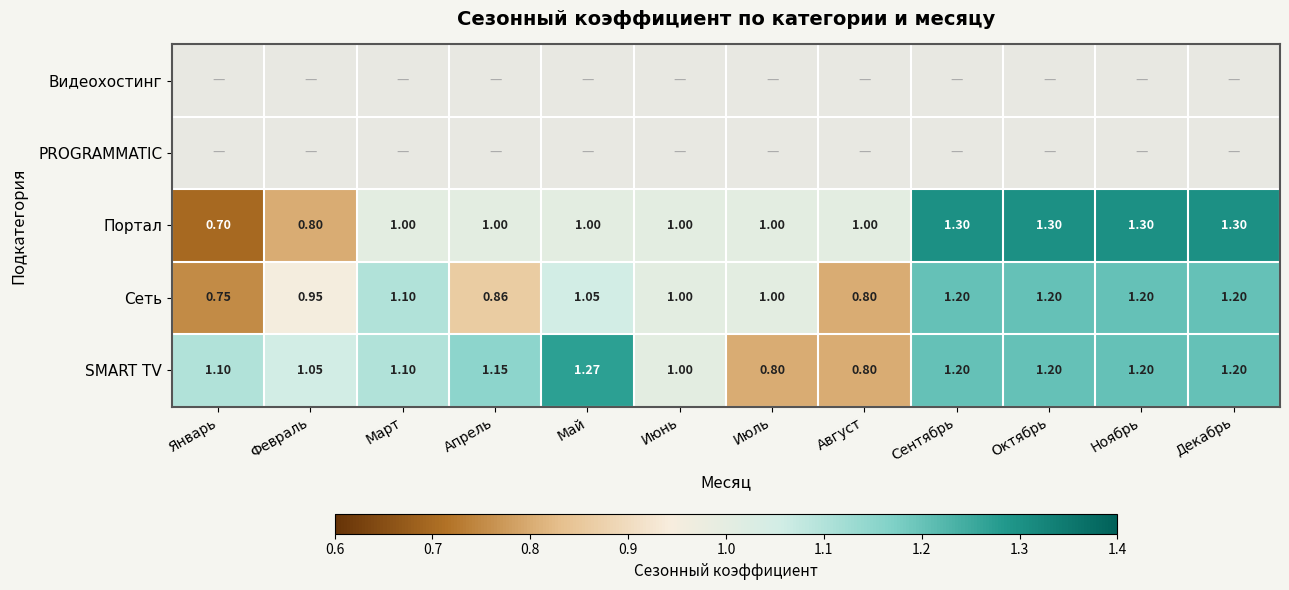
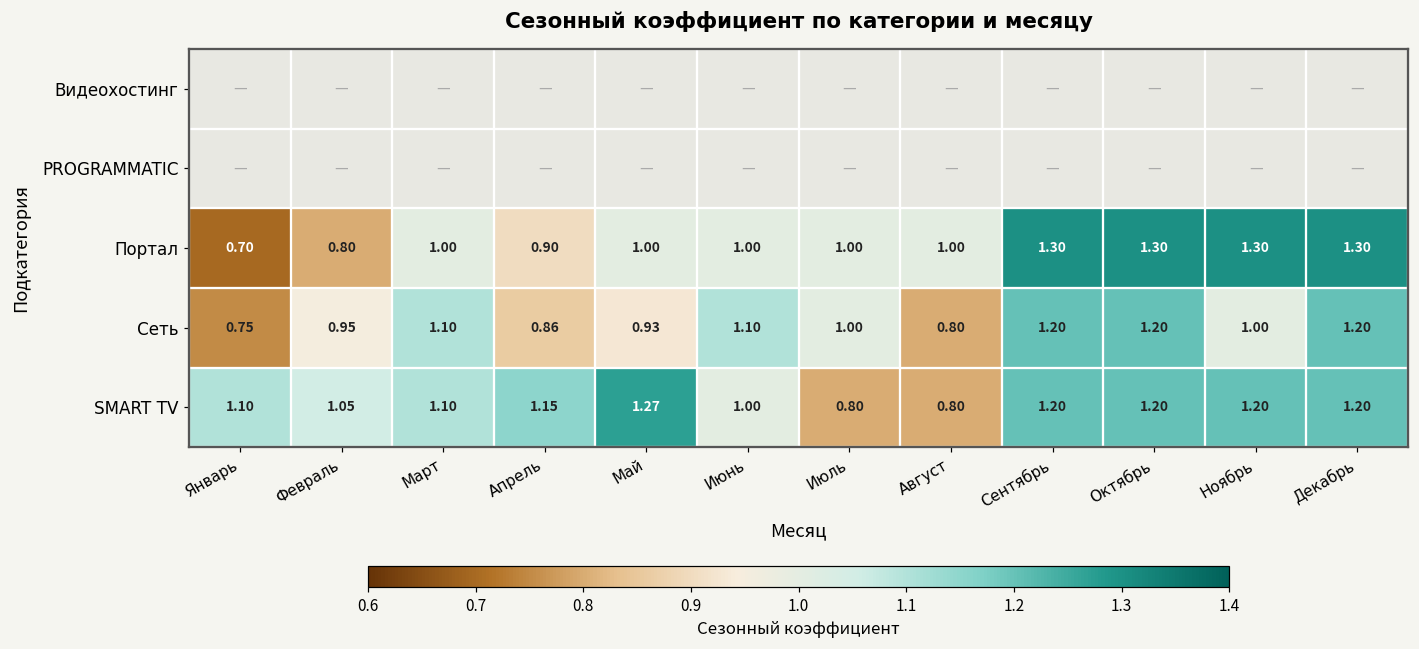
Портал, Апрель: 1.00 -> 0.90
Сеть, Май: 1.05 -> 0.93
Сеть, Июнь: 1.00 -> 1.10
Сеть, Ноябрь: 1.20 -> 1.00
